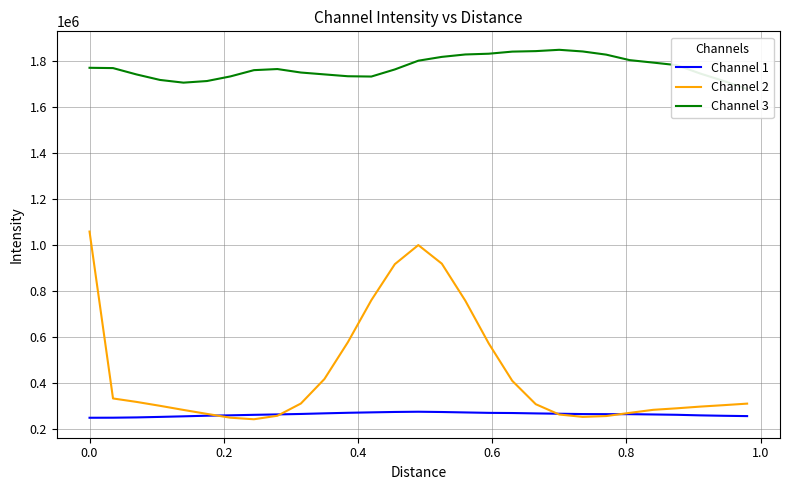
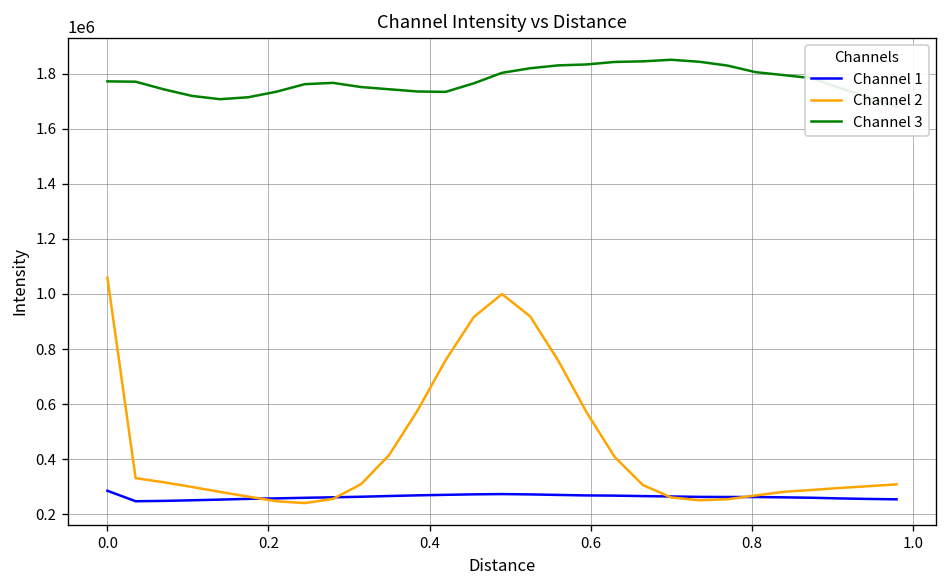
Channel 1, 0.0: 250000 -> 290000
